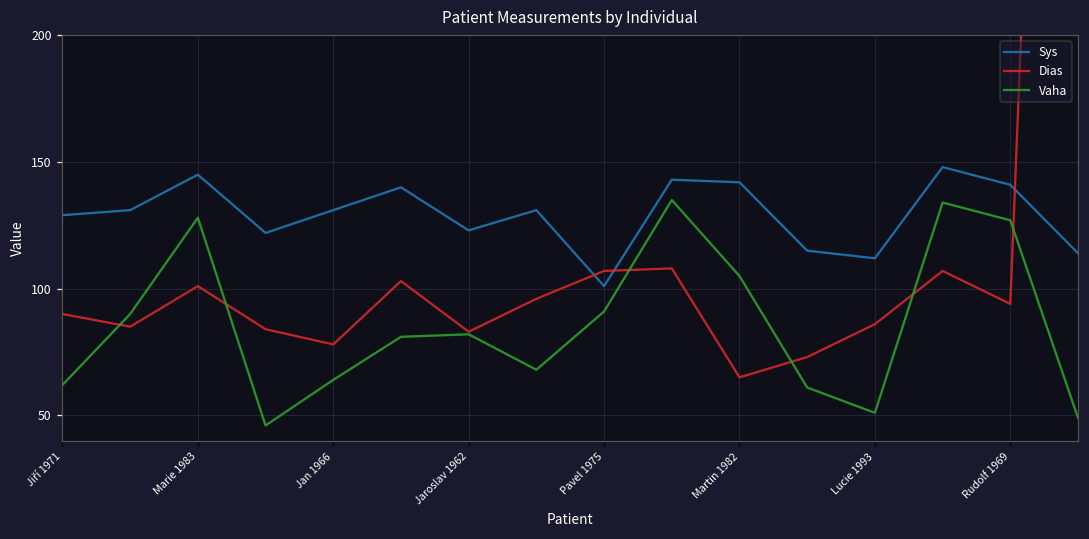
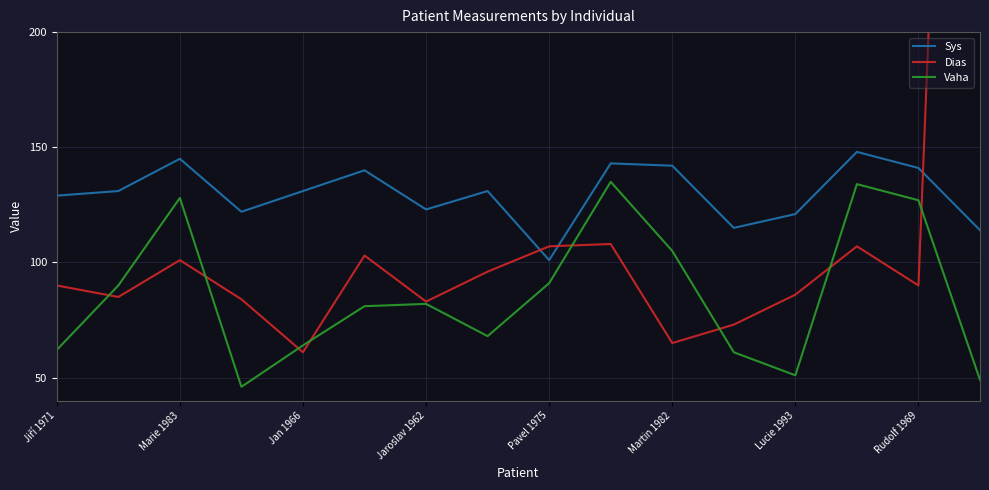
Dias, Jan 1966: 78 -> 61
Sys, Lucie 1993: 112 -> 121
Dias, Rudolf 1969: 94 -> 90
